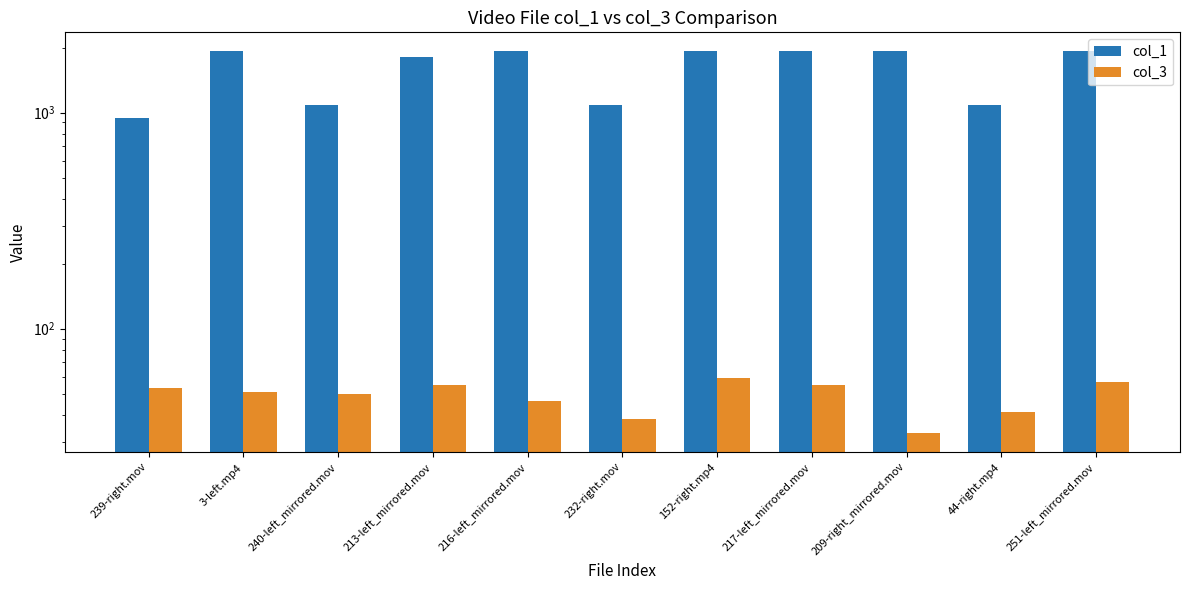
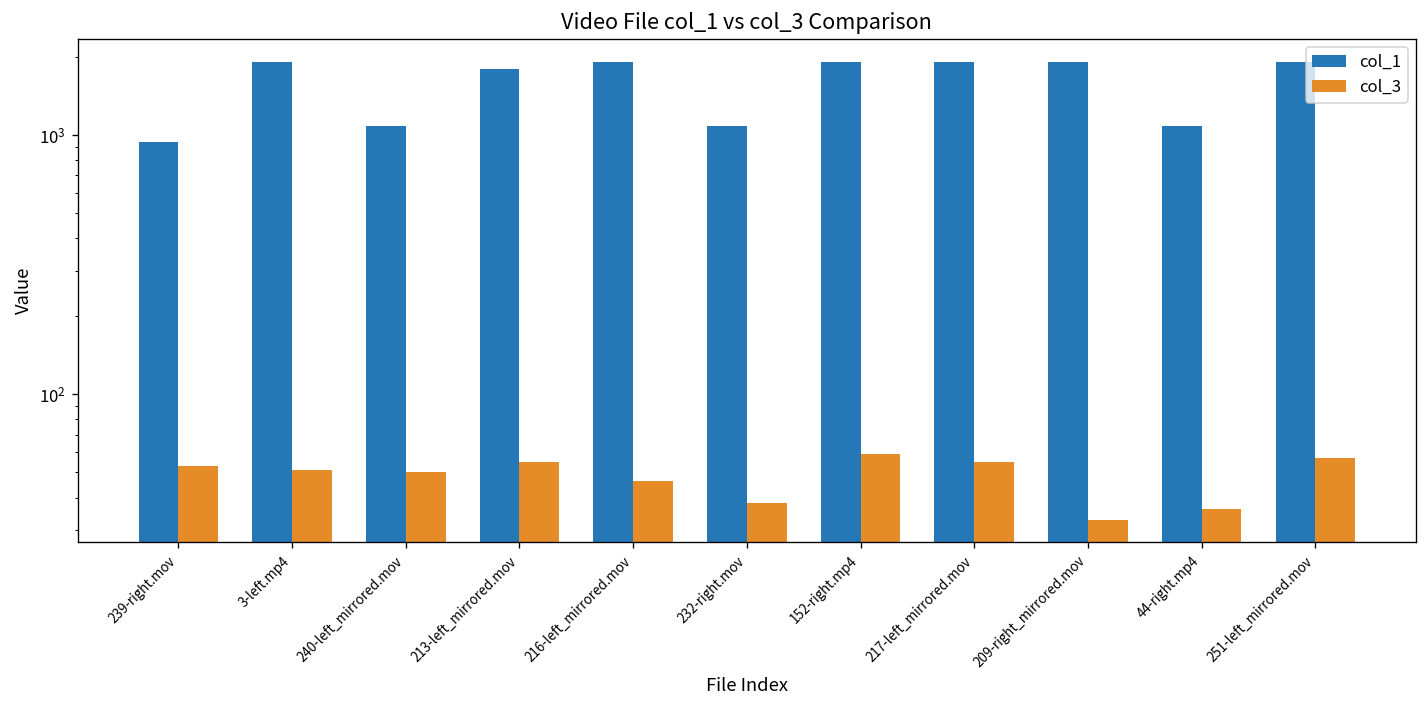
col_3, 44-right.mp4: 41 -> 36
